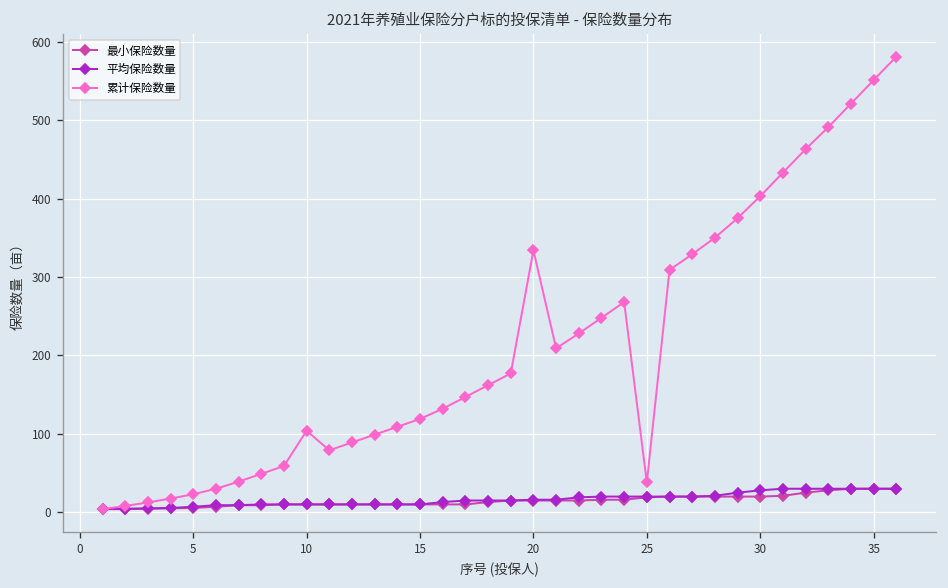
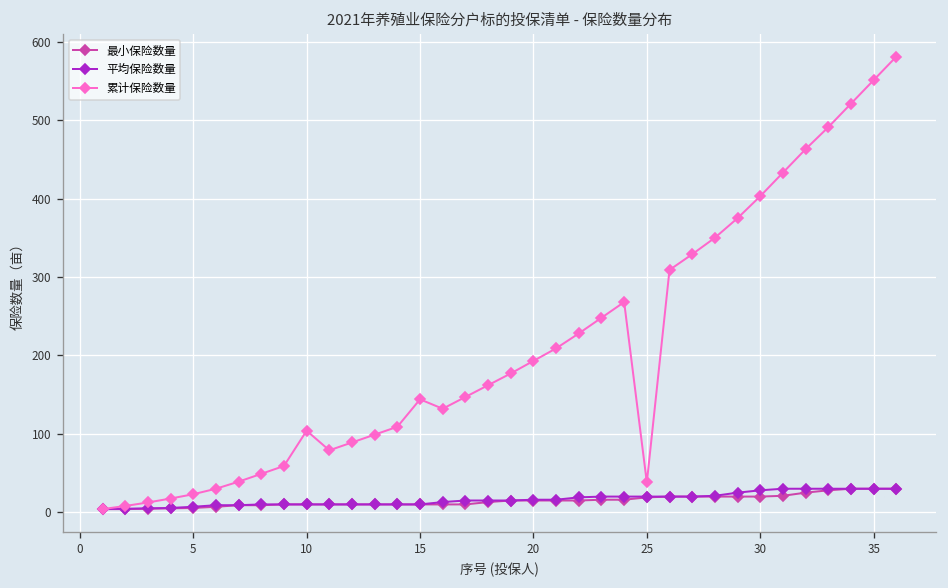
累计保险数量, 15: 120 -> 140
累计保险数量, 20: 330 -> 190
